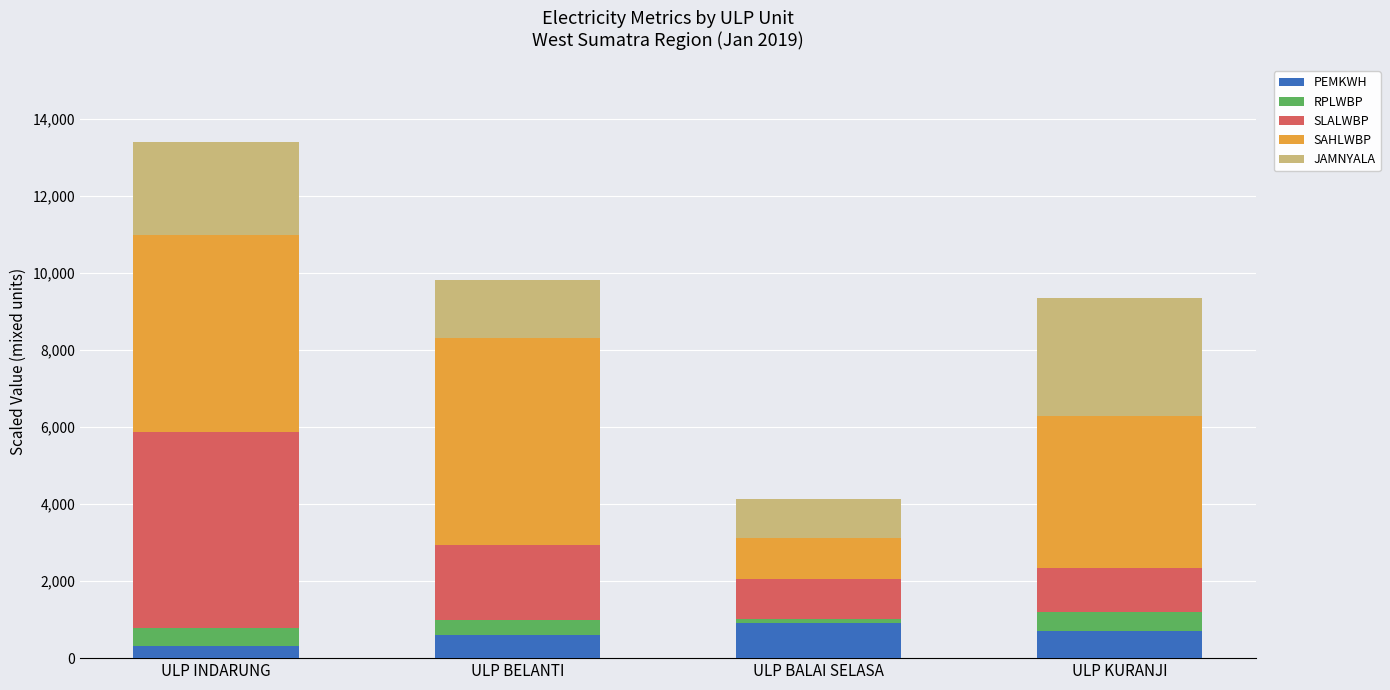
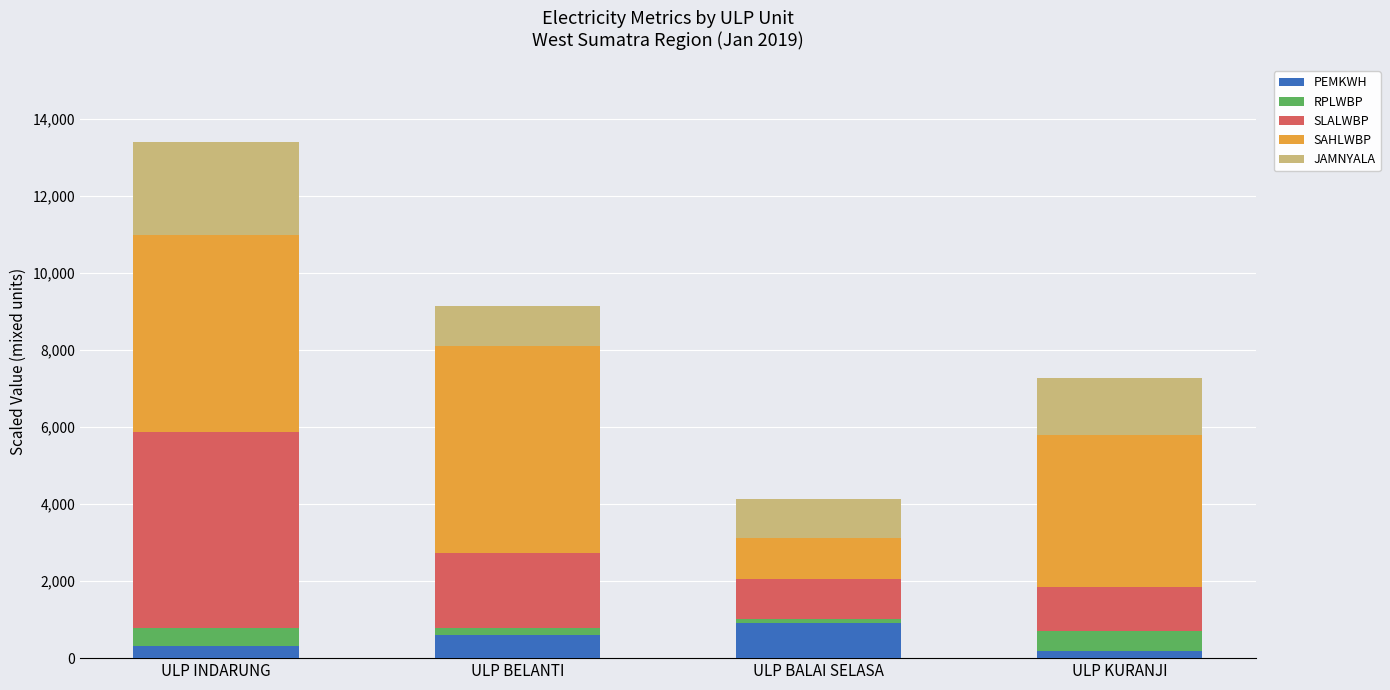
RPLWBP, ULP BELANTI: 400 -> 200
JAMNYALA, ULP BELANTI: 1,500 -> 1,000
PEMKWH, ULP KURANJI: 700 -> 200
JAMNYALA, ULP KURANJI: 3,100 -> 1,500
